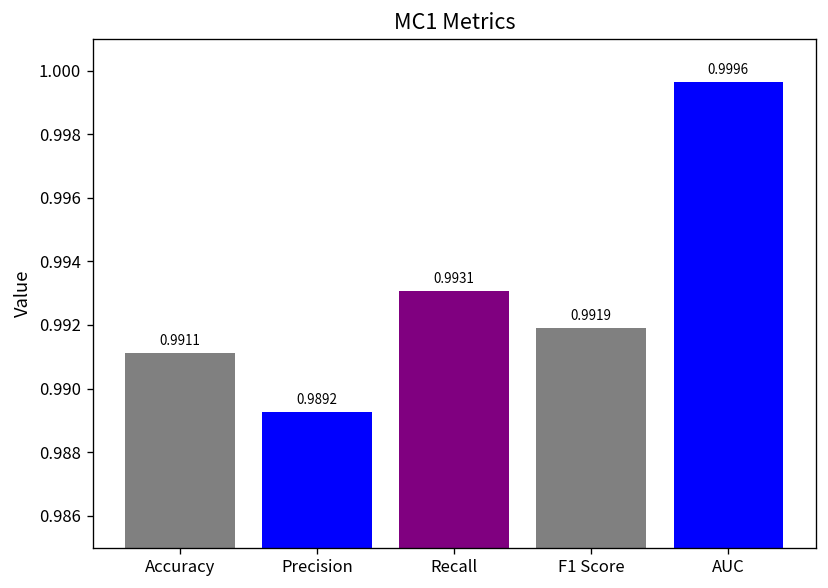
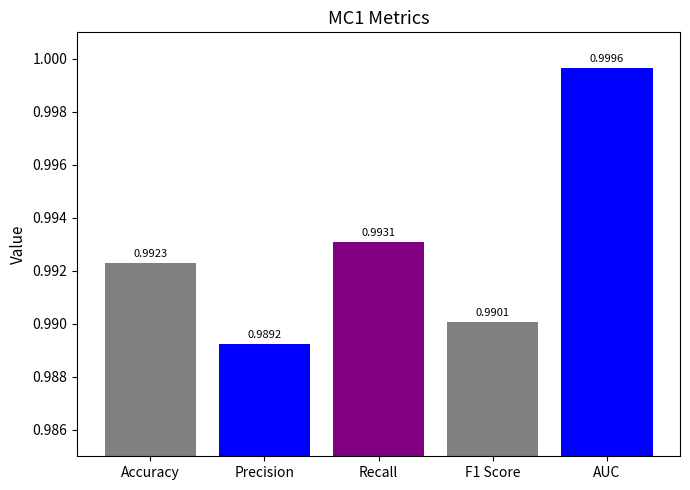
Accuracy: 0.9911 -> 0.9923
F1 Score: 0.9919 -> 0.9901
